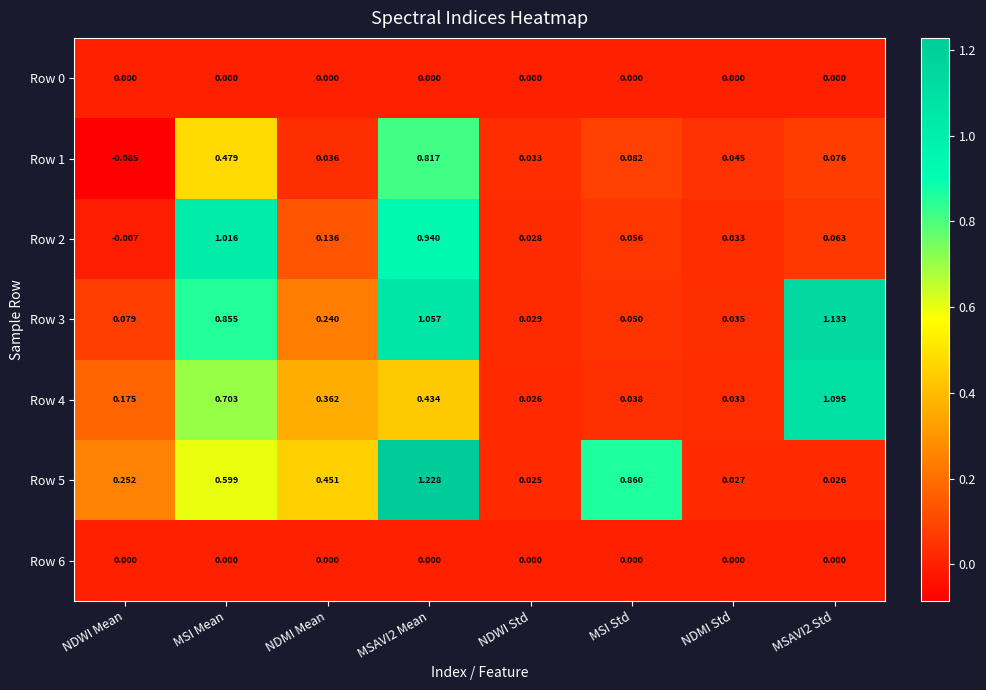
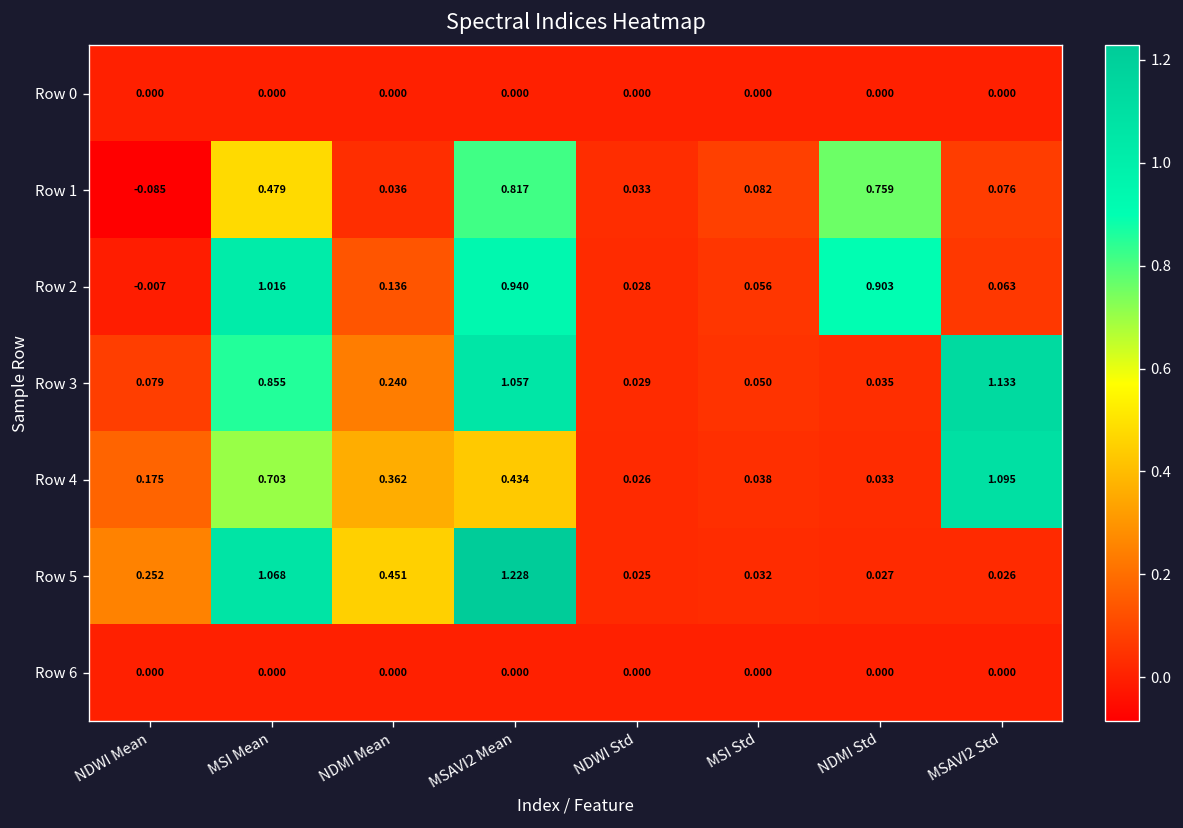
Row 1, NDMI Std: 0.045 -> 0.759
Row 2, NDMI Std: 0.033 -> 0.903
Row 5, MSI Mean: 0.599 -> 1.068
Row 5, MSI Std: 0.860 -> 0.032
